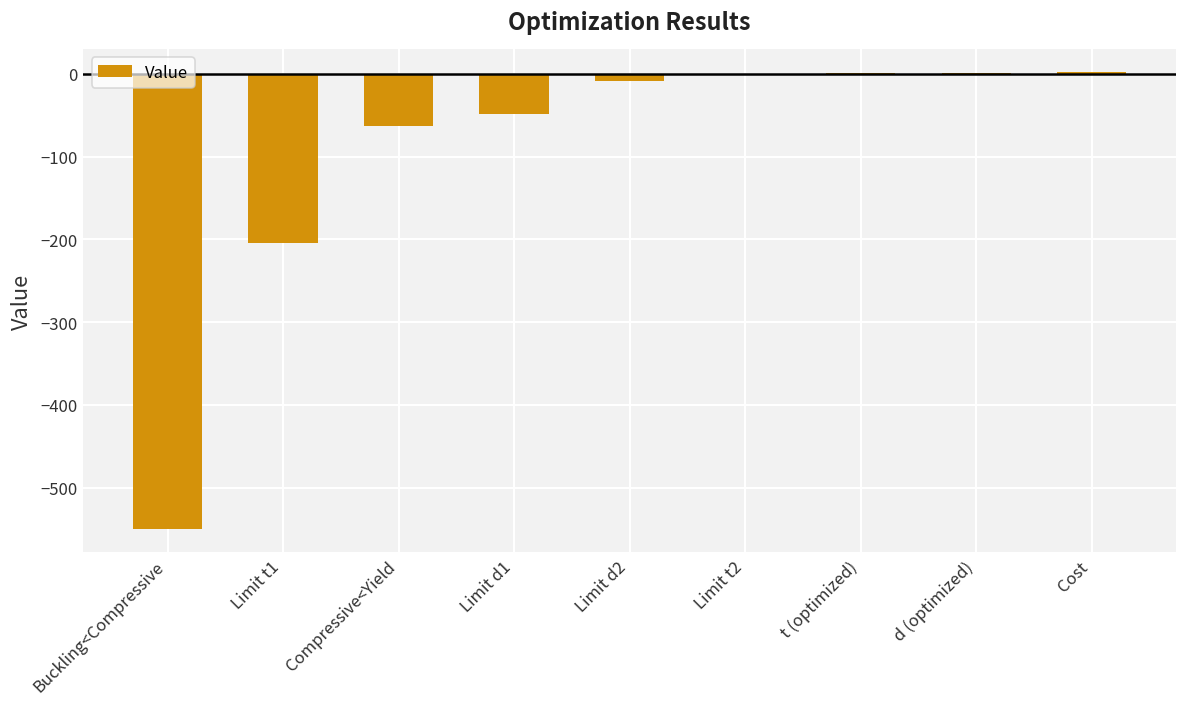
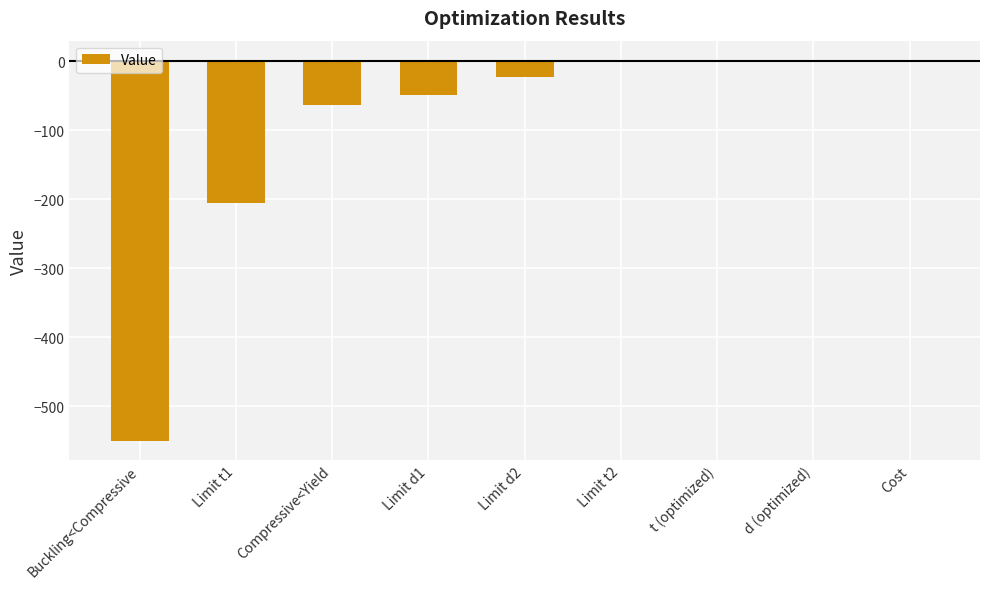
Limit d2: -10 -> -20
